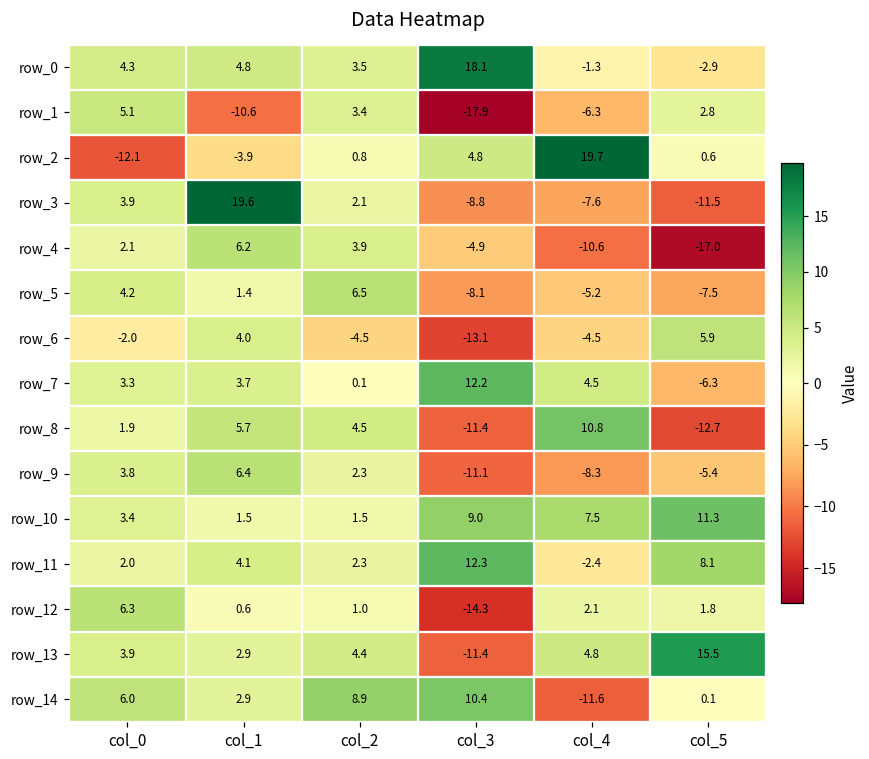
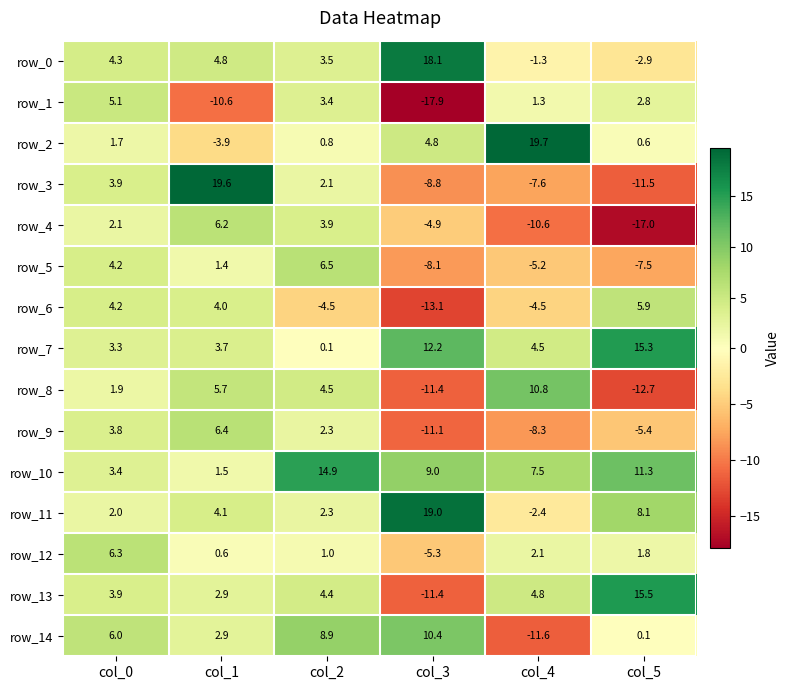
row_1, col_4: -6.3 -> 1.3
row_2, col_0: -12.1 -> 1.7
row_6, col_0: -2.0 -> 4.2
row_7, col_5: -6.3 -> 15.3
row_10, col_2: 1.5 -> 14.9
row_11, col_3: 12.3 -> 19.0
row_12, col_3: -14.3 -> -5.3
